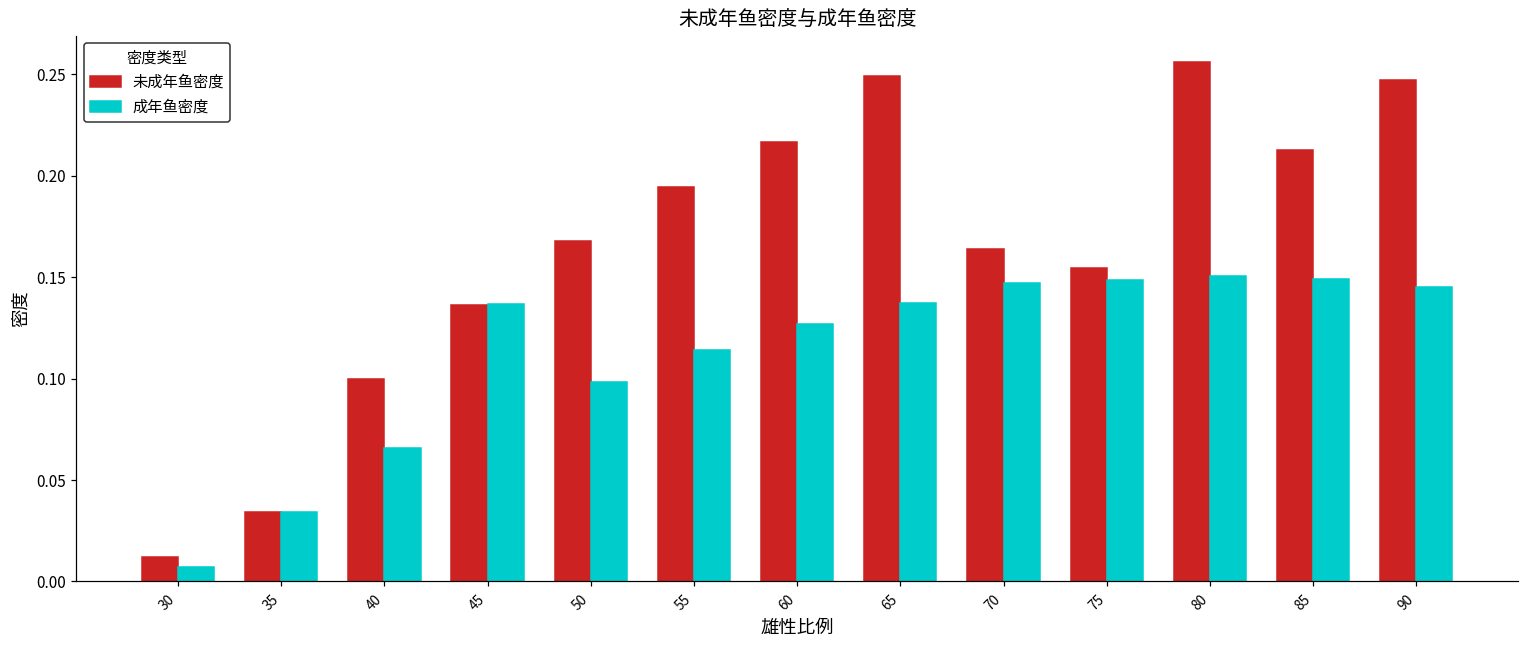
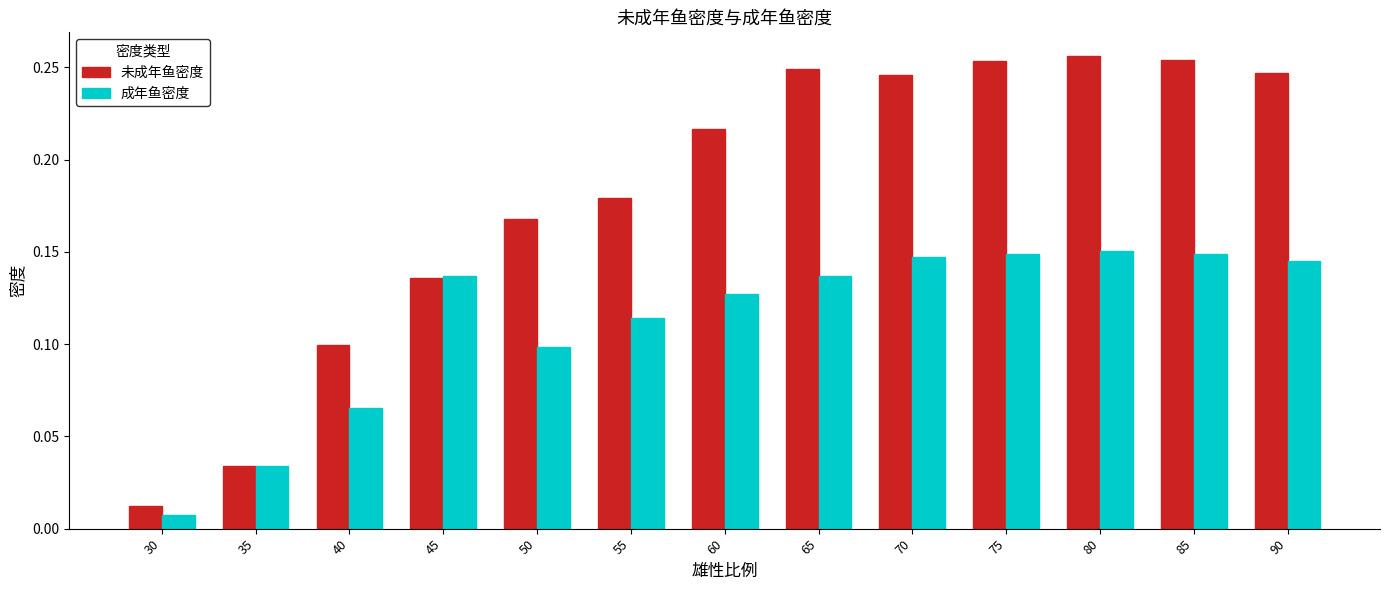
未成年鱼密度, 55: 0.194 -> 0.179
未成年鱼密度, 70: 0.164 -> 0.246
未成年鱼密度, 75: 0.154 -> 0.253
未成年鱼密度, 85: 0.212 -> 0.254
